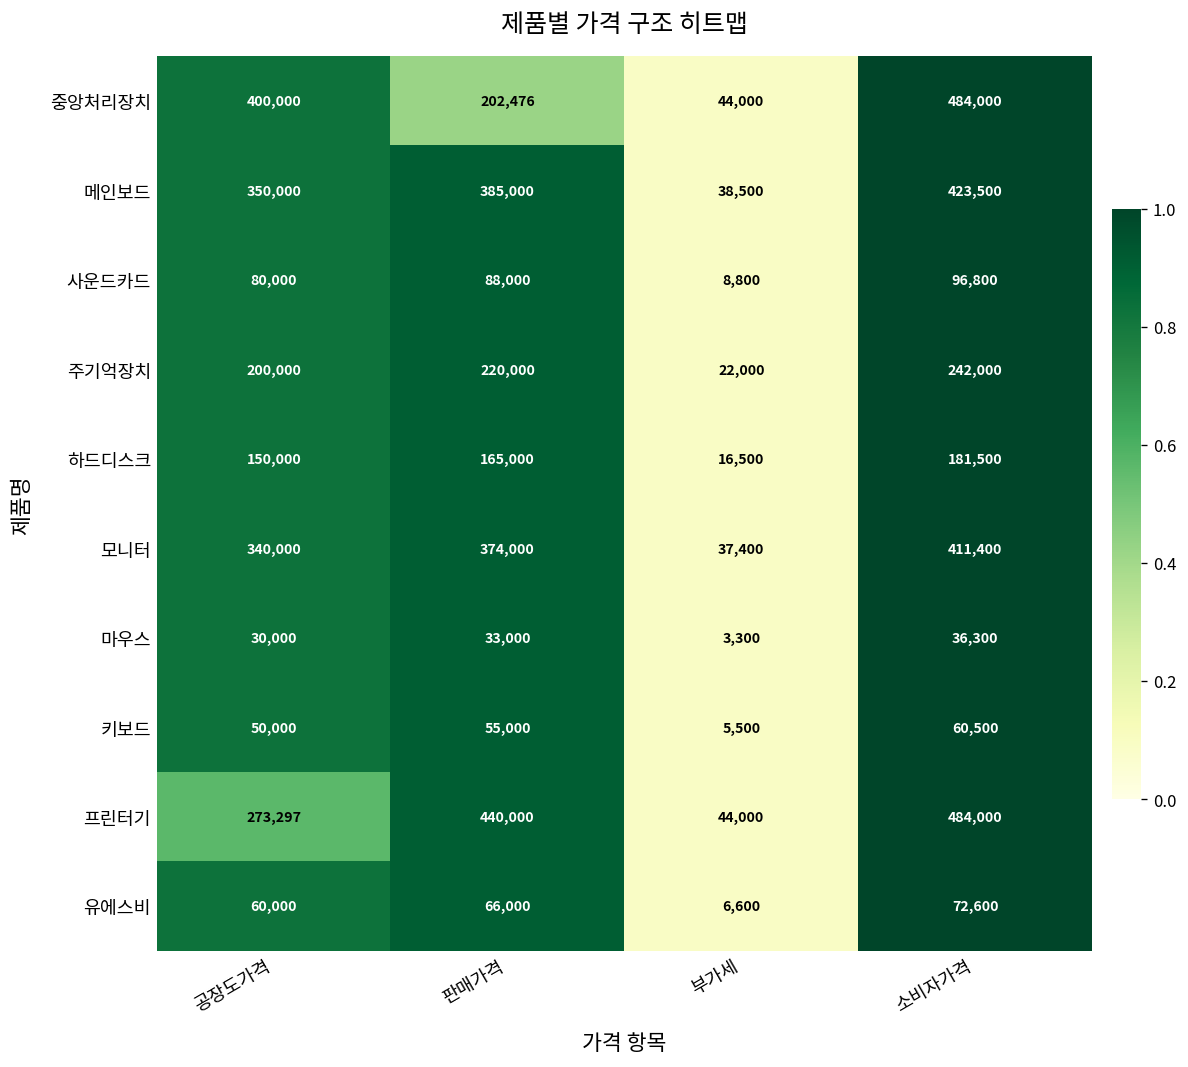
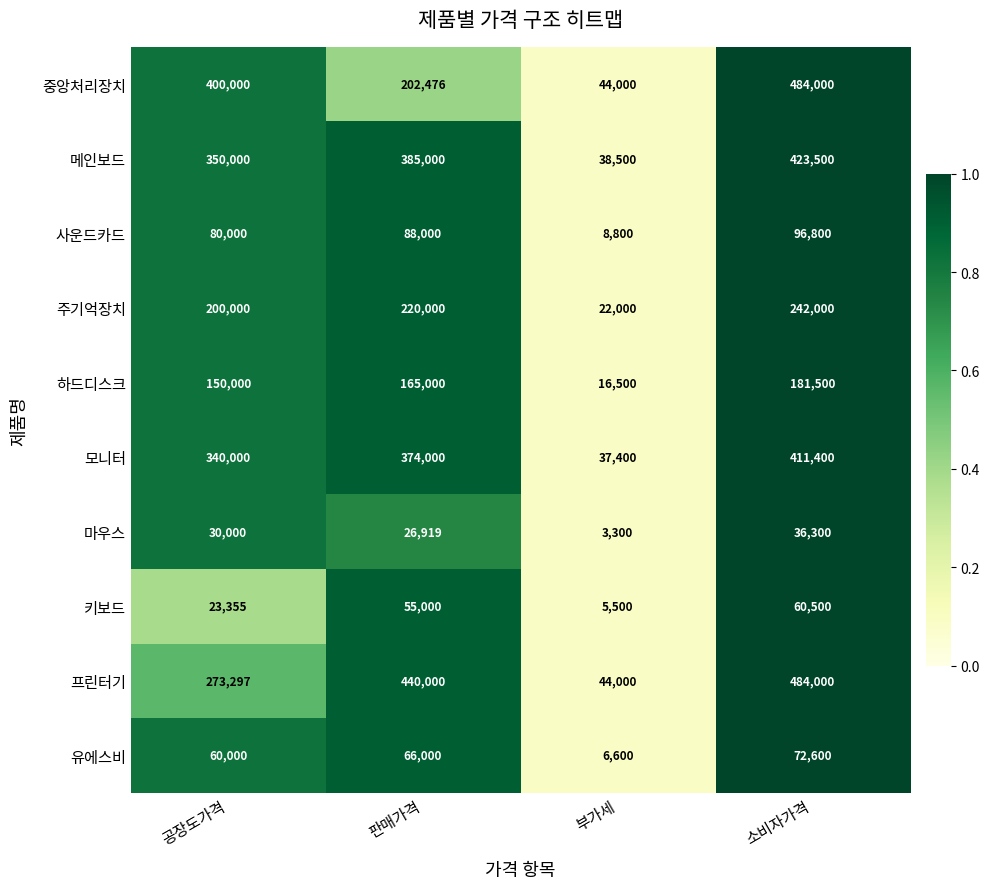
마우스, 판매가격: 33,000 -> 26,919
키보드, 공장도가격: 50,000 -> 23,355
